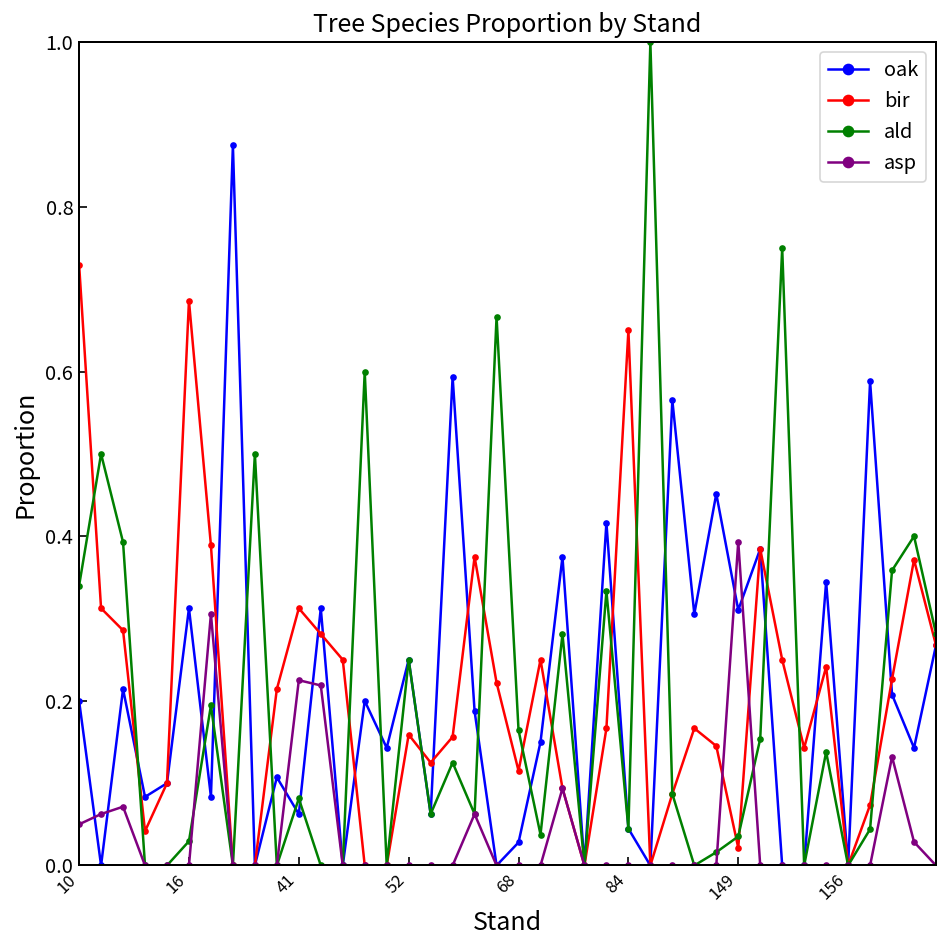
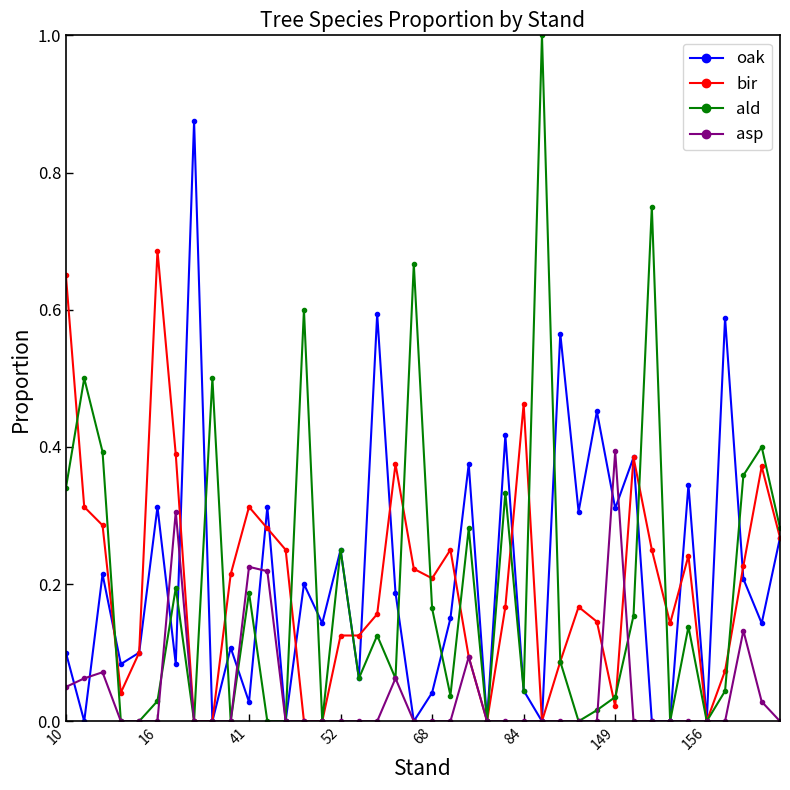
oak, 10: 0.2 -> 0.1
bir, 10: 0.73 -> 0.65
oak, 41: 0.06 -> 0.03
ald, 41: 0.08 -> 0.19
bir, 52: 0.16 -> 0.13
oak, 68: 0.03 -> 0.04
bir, 68: 0.12 -> 0.21
bir, 84: 0.65 -> 0.46
